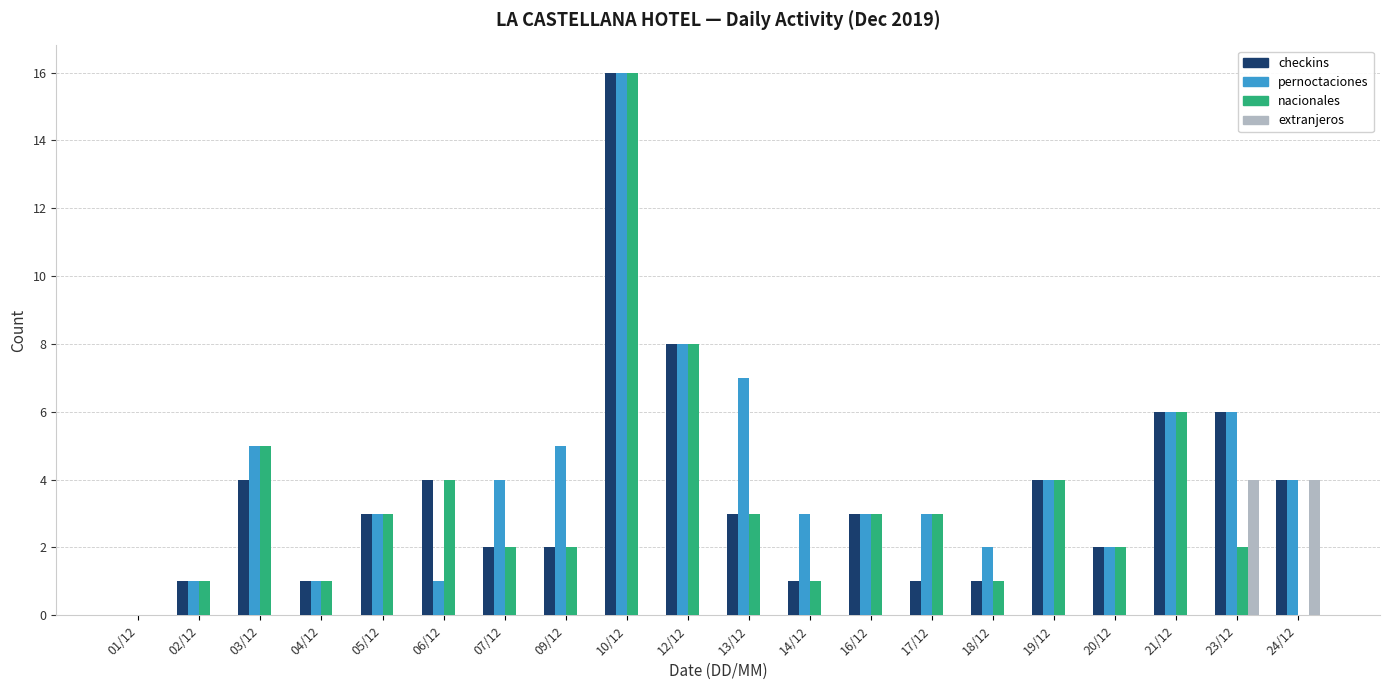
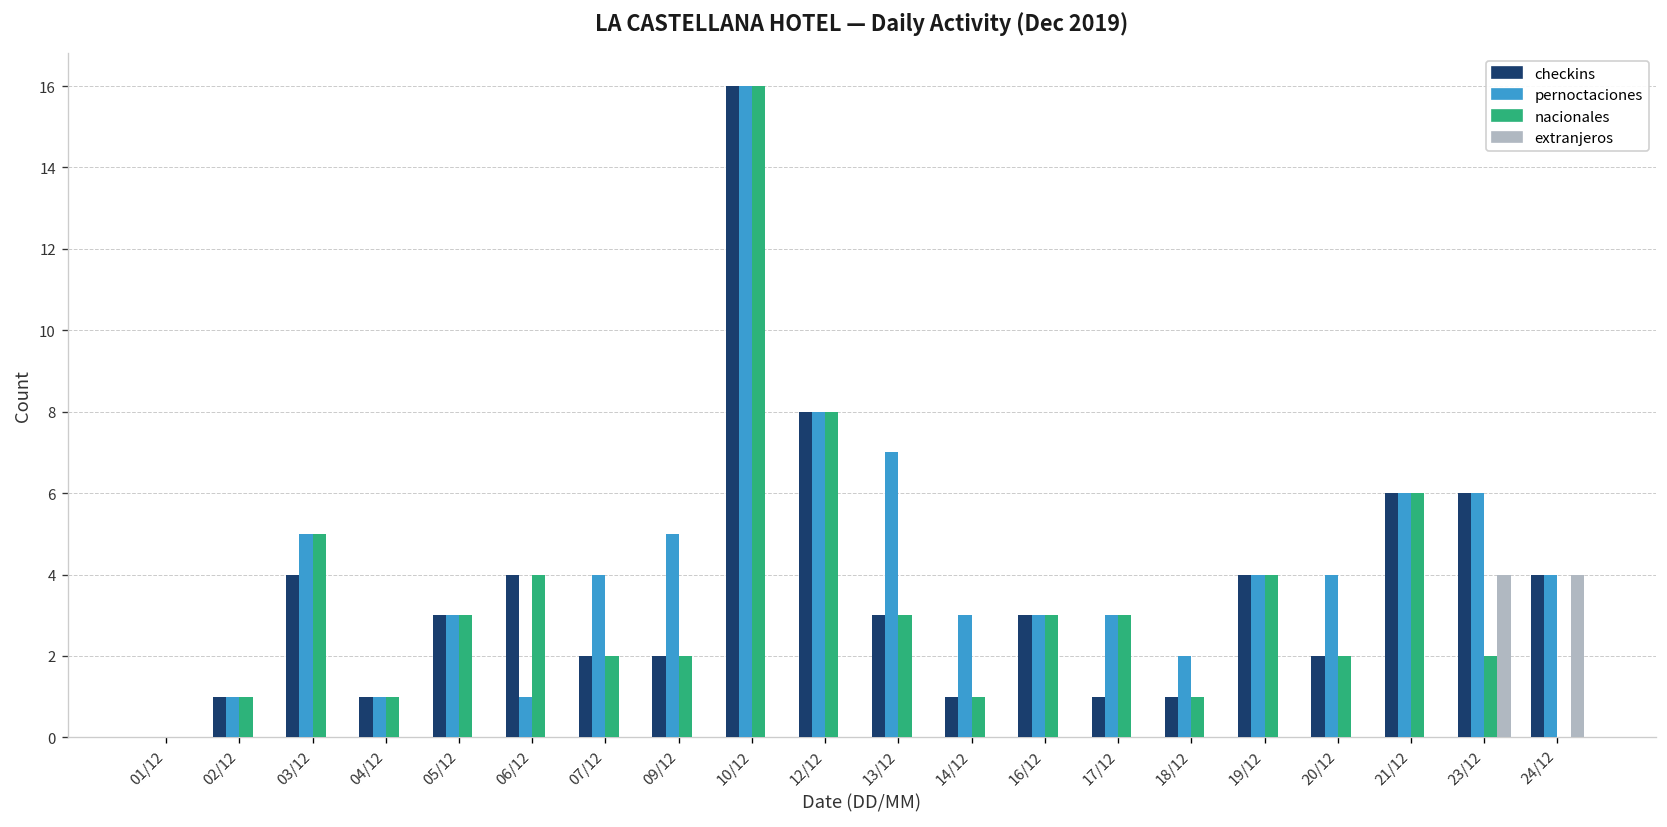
pernoctaciones, 20/12: 2 -> 4
